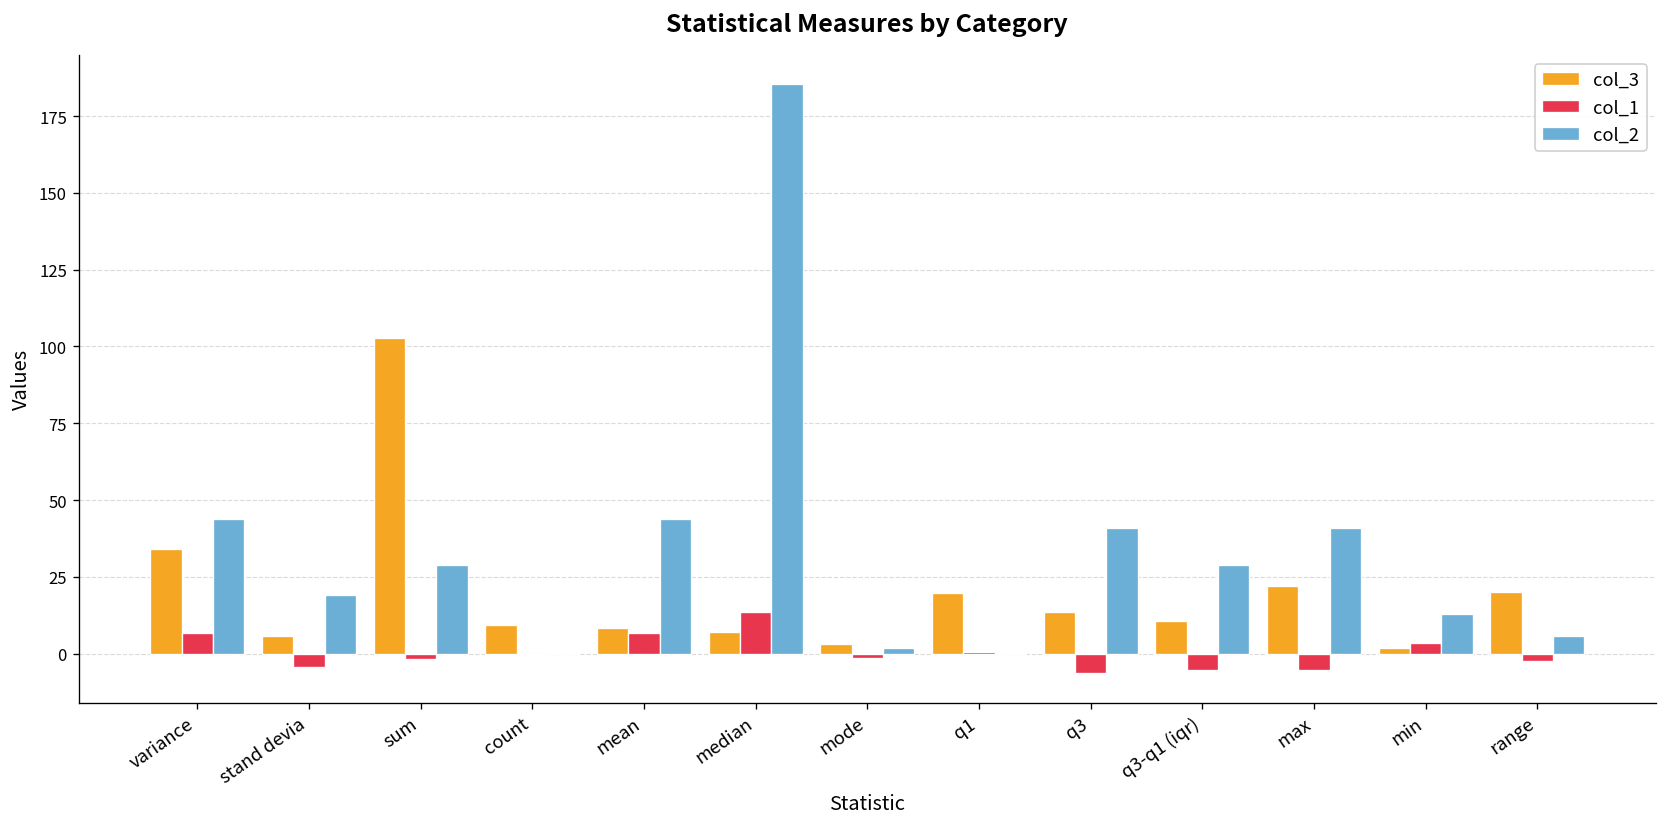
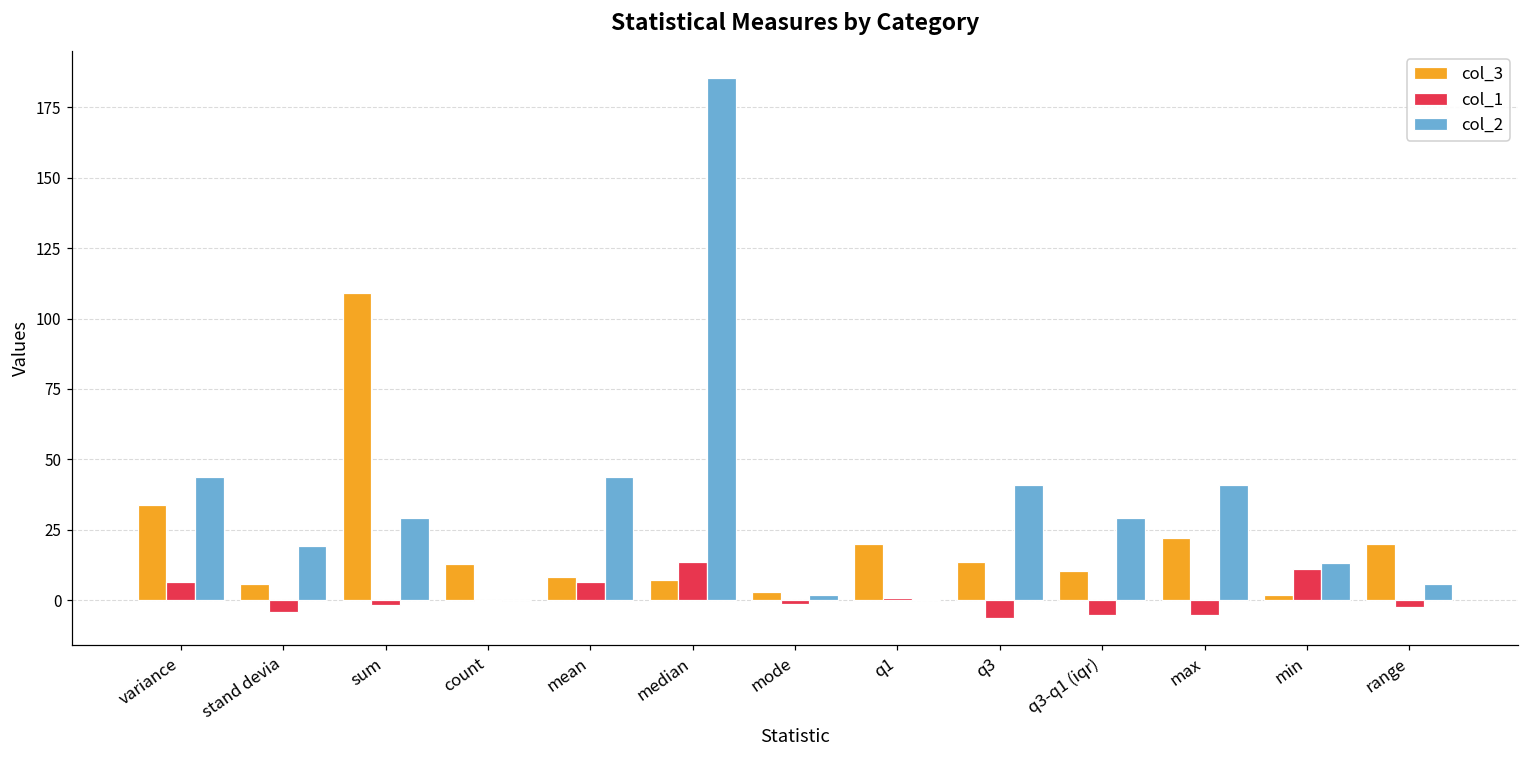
col_3, sum: 103 -> 109
col_3, count: 10 -> 13
col_1, min: 4 -> 11
